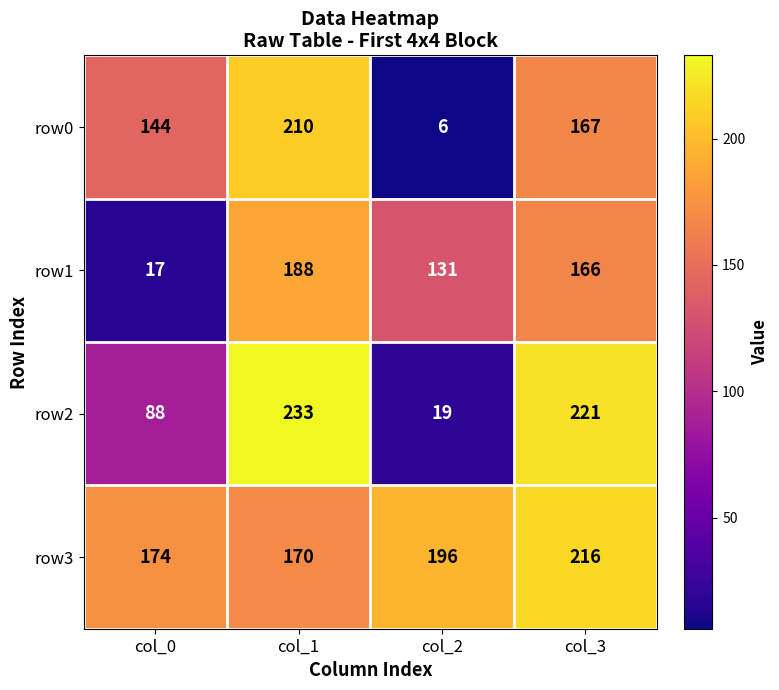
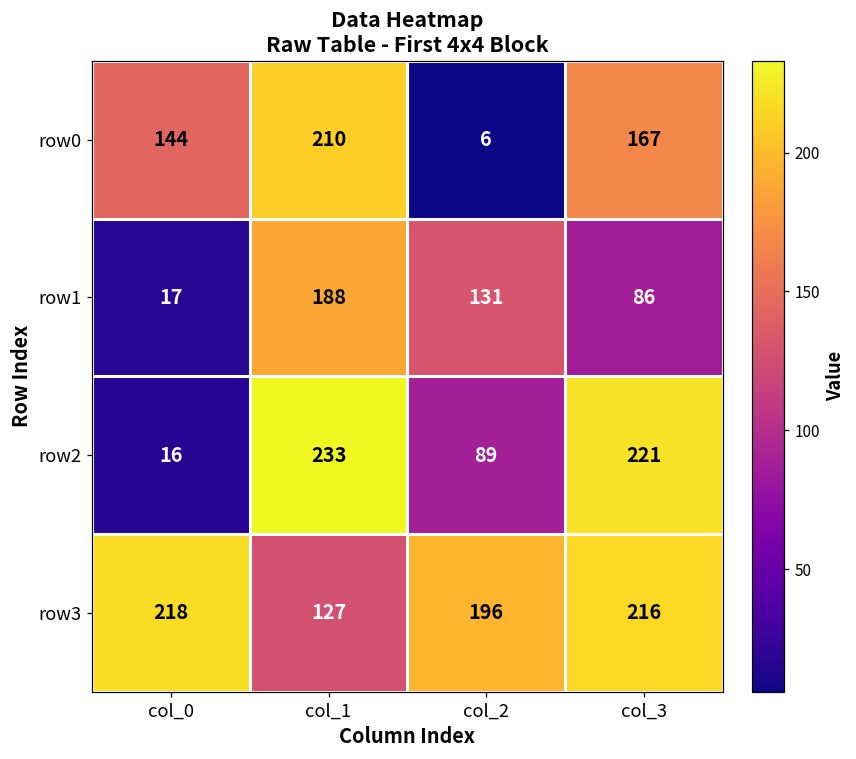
row1, col_3: 166 -> 86
row2, col_0: 88 -> 16
row2, col_2: 19 -> 89
row3, col_0: 174 -> 218
row3, col_1: 170 -> 127
